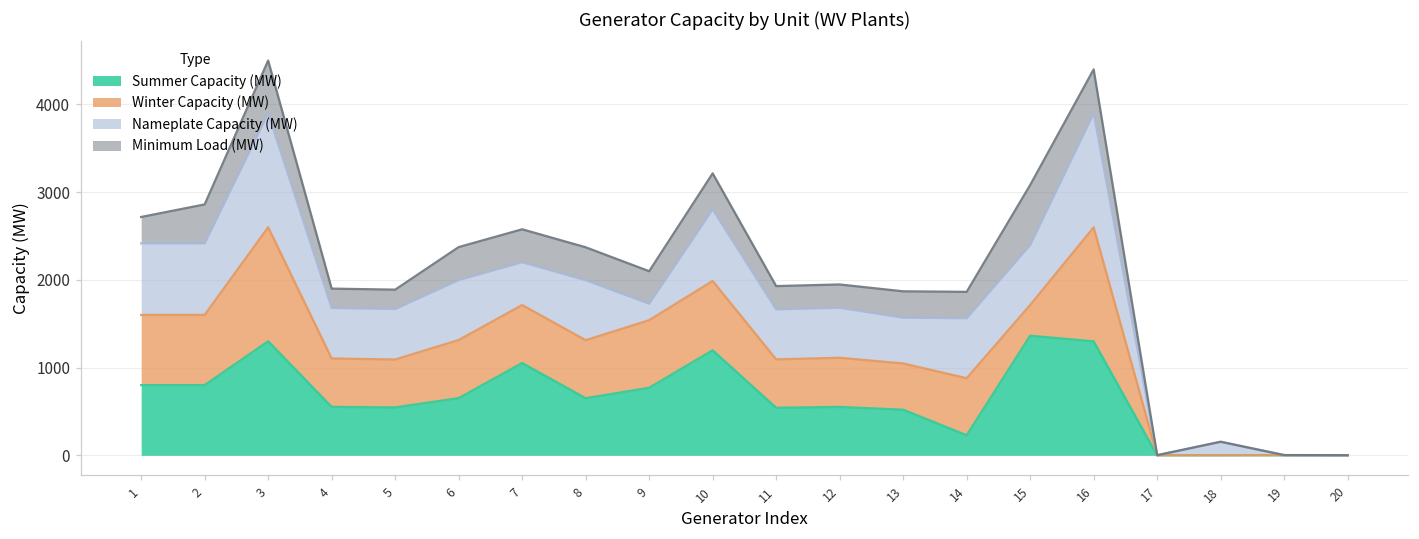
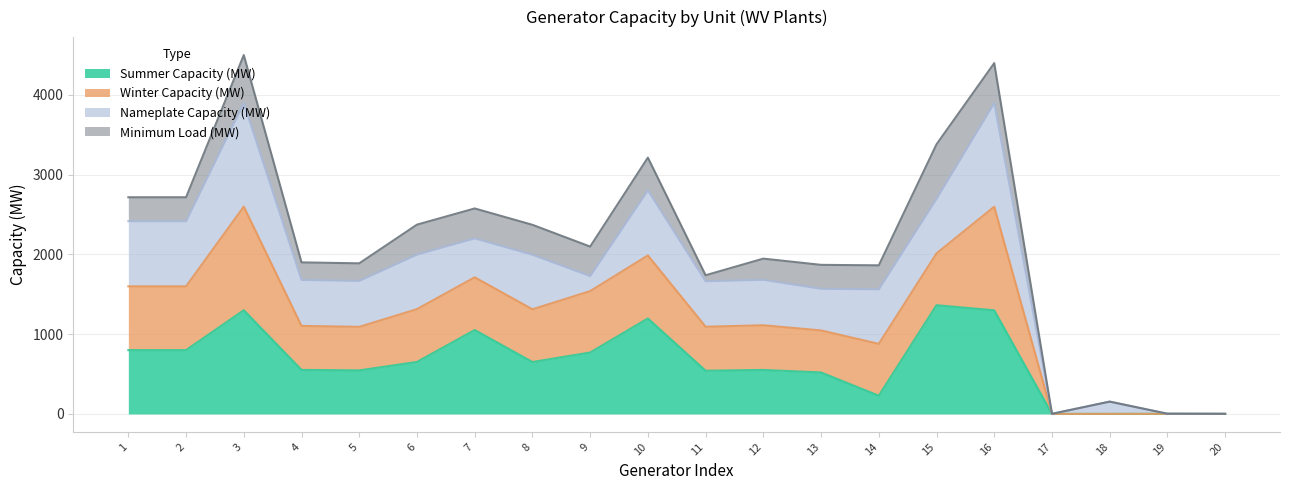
Minimum Load (MW), 2: 400 -> 300
Minimum Load (MW), 11: 300 -> 100
Winter Capacity (MW), 15: 400 -> 700
